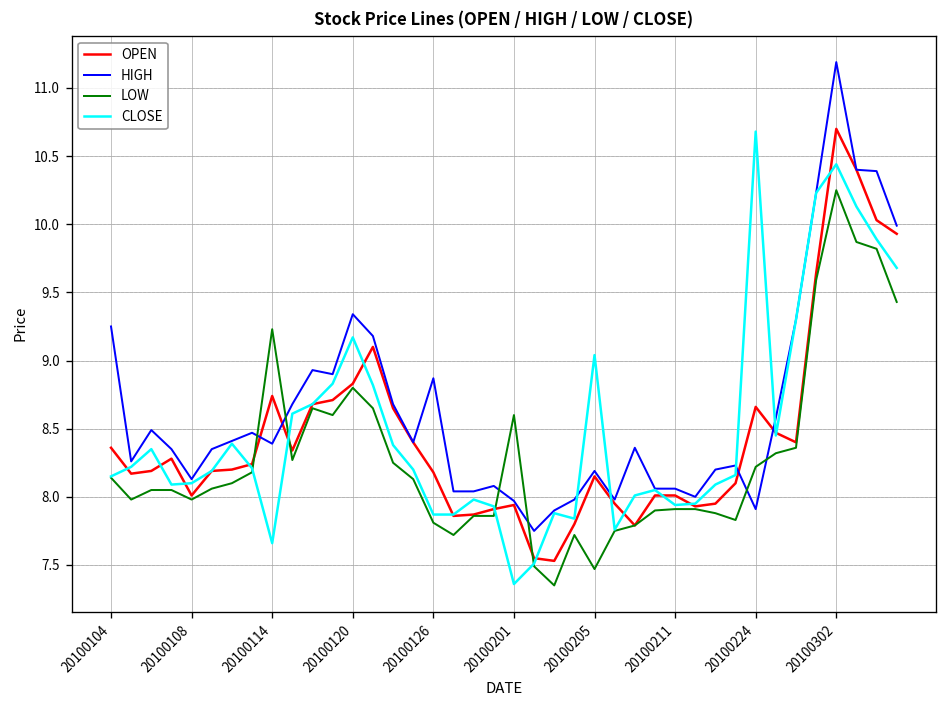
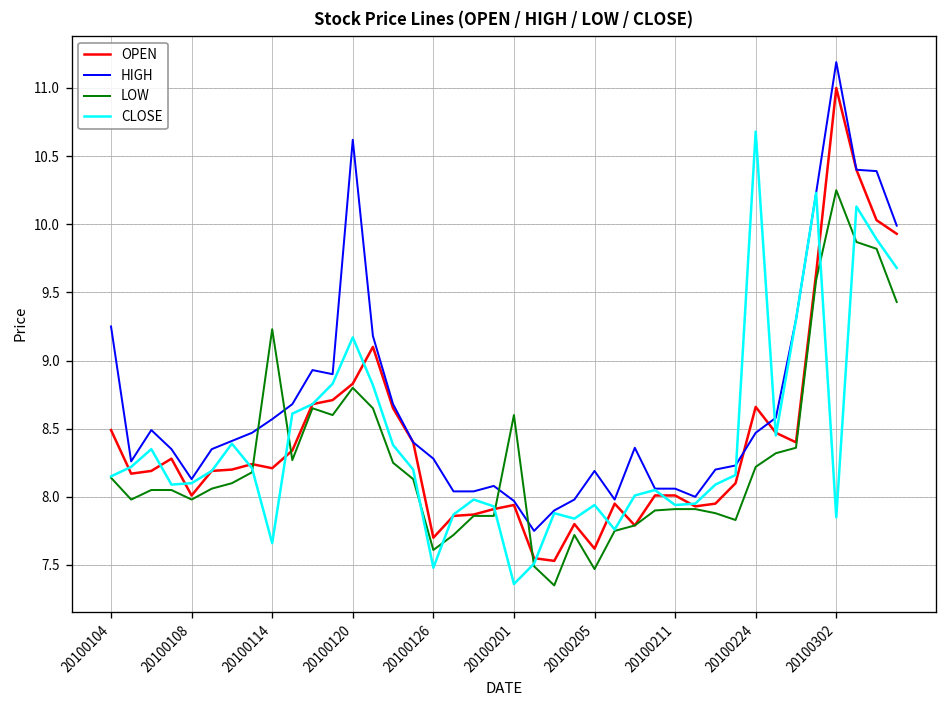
OPEN, 20100104: 8.36 -> 8.49
OPEN, 20100114: 8.74 -> 8.21
HIGH, 20100114: 8.39 -> 8.57
HIGH, 20100120: 9.34 -> 10.62
OPEN, 20100126: 8.18 -> 7.70
HIGH, 20100126: 8.87 -> 8.28
LOW, 20100126: 7.81 -> 7.61
CLOSE, 20100126: 7.87 -> 7.48
OPEN, 20100205: 8.15 -> 7.62
CLOSE, 20100205: 9.04 -> 7.94
HIGH, 20100224: 7.91 -> 8.47
OPEN, 20100302: 10.7 -> 11.0
CLOSE, 20100302: 10.44 -> 7.85
